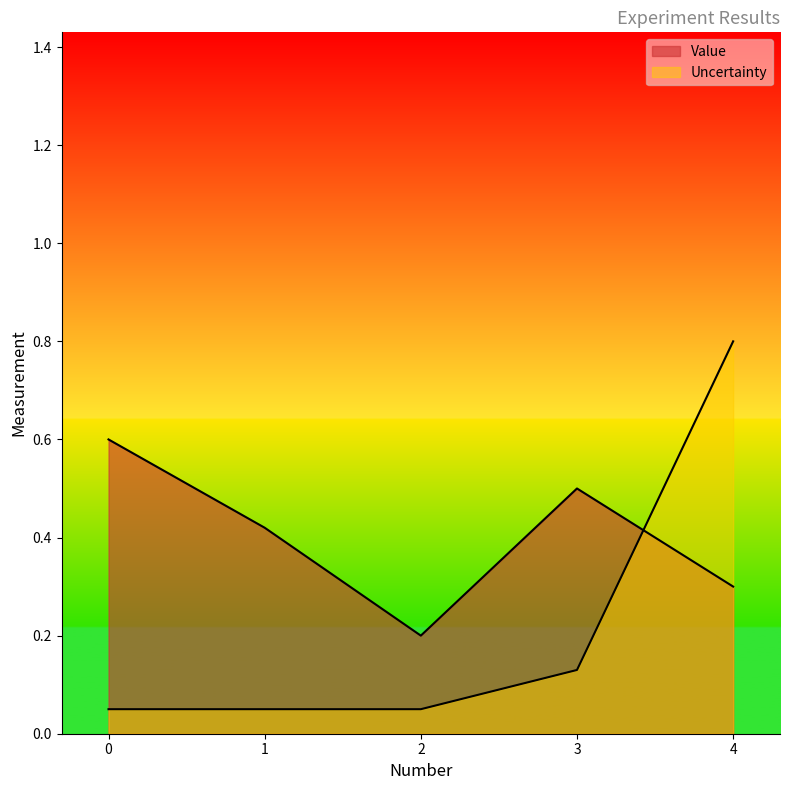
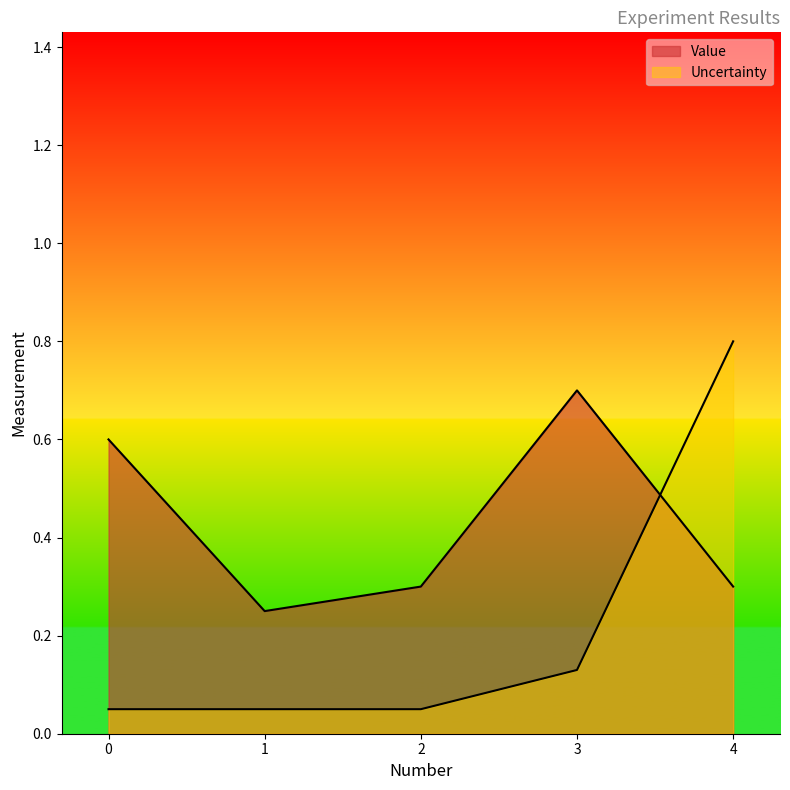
Value, 1: 0.42 -> 0.25
Value, 2: 0.2 -> 0.3
Value, 3: 0.5 -> 0.7
